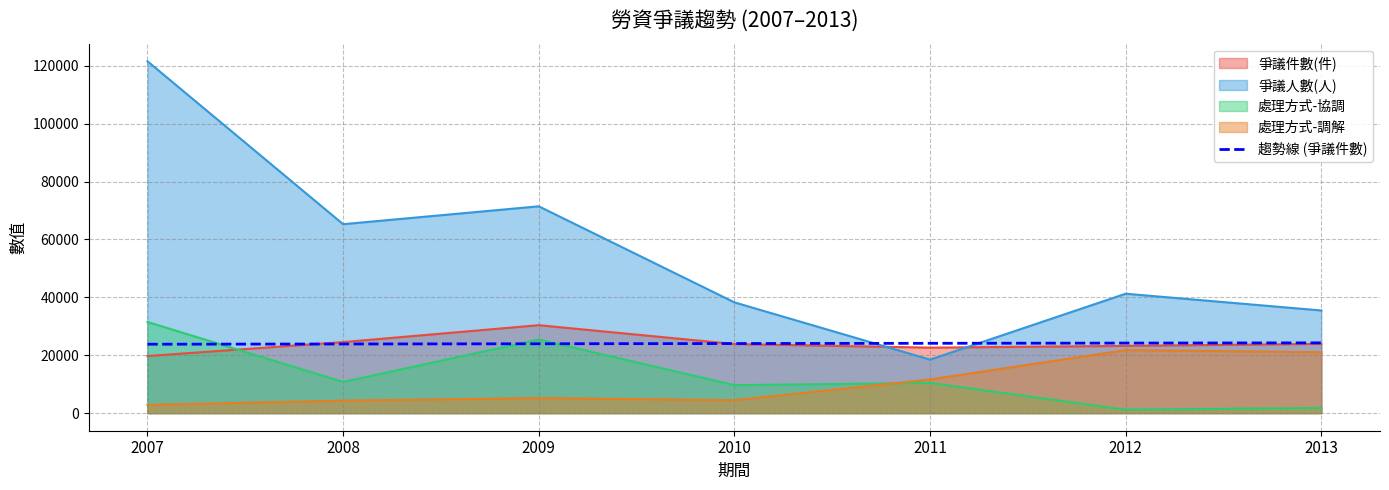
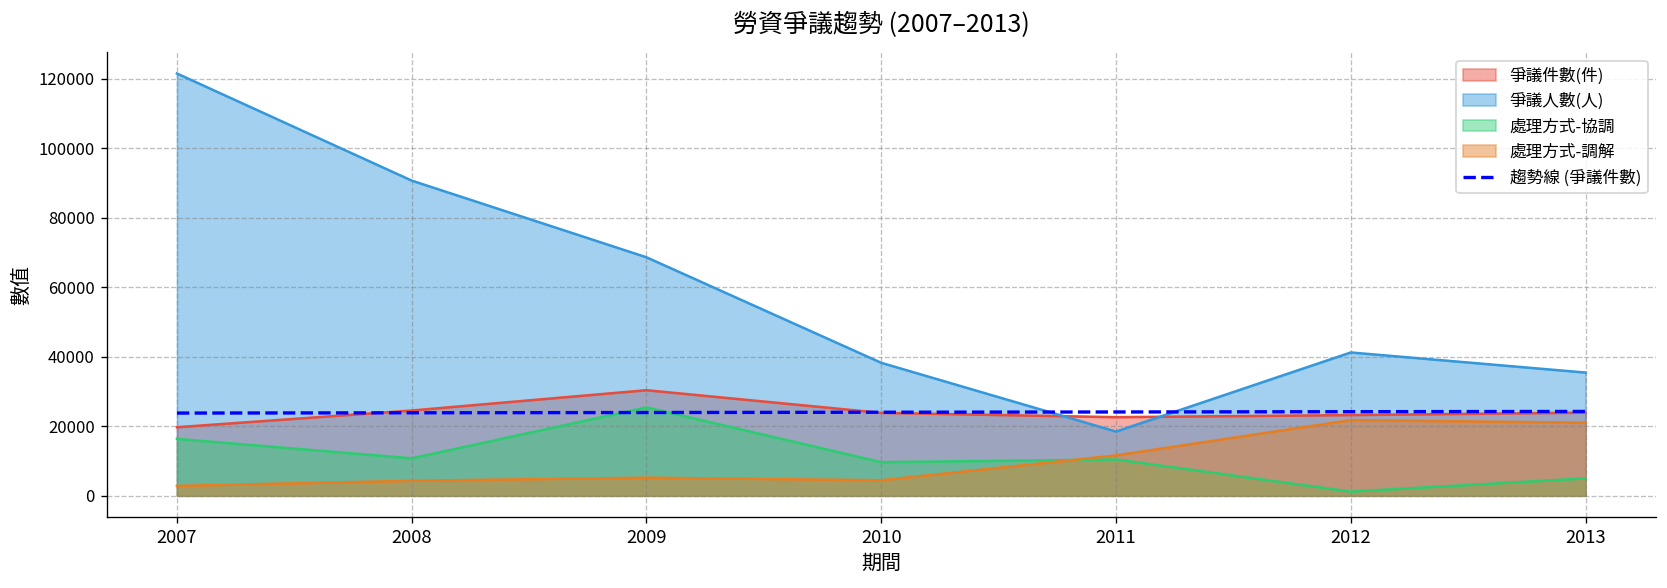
處理方式-協調, 2007: 31000 -> 16000
爭議人數(人), 2008: 65000 -> 91000
爭議人數(人), 2009: 71000 -> 69000
處理方式-協調, 2013: 2000 -> 5000
